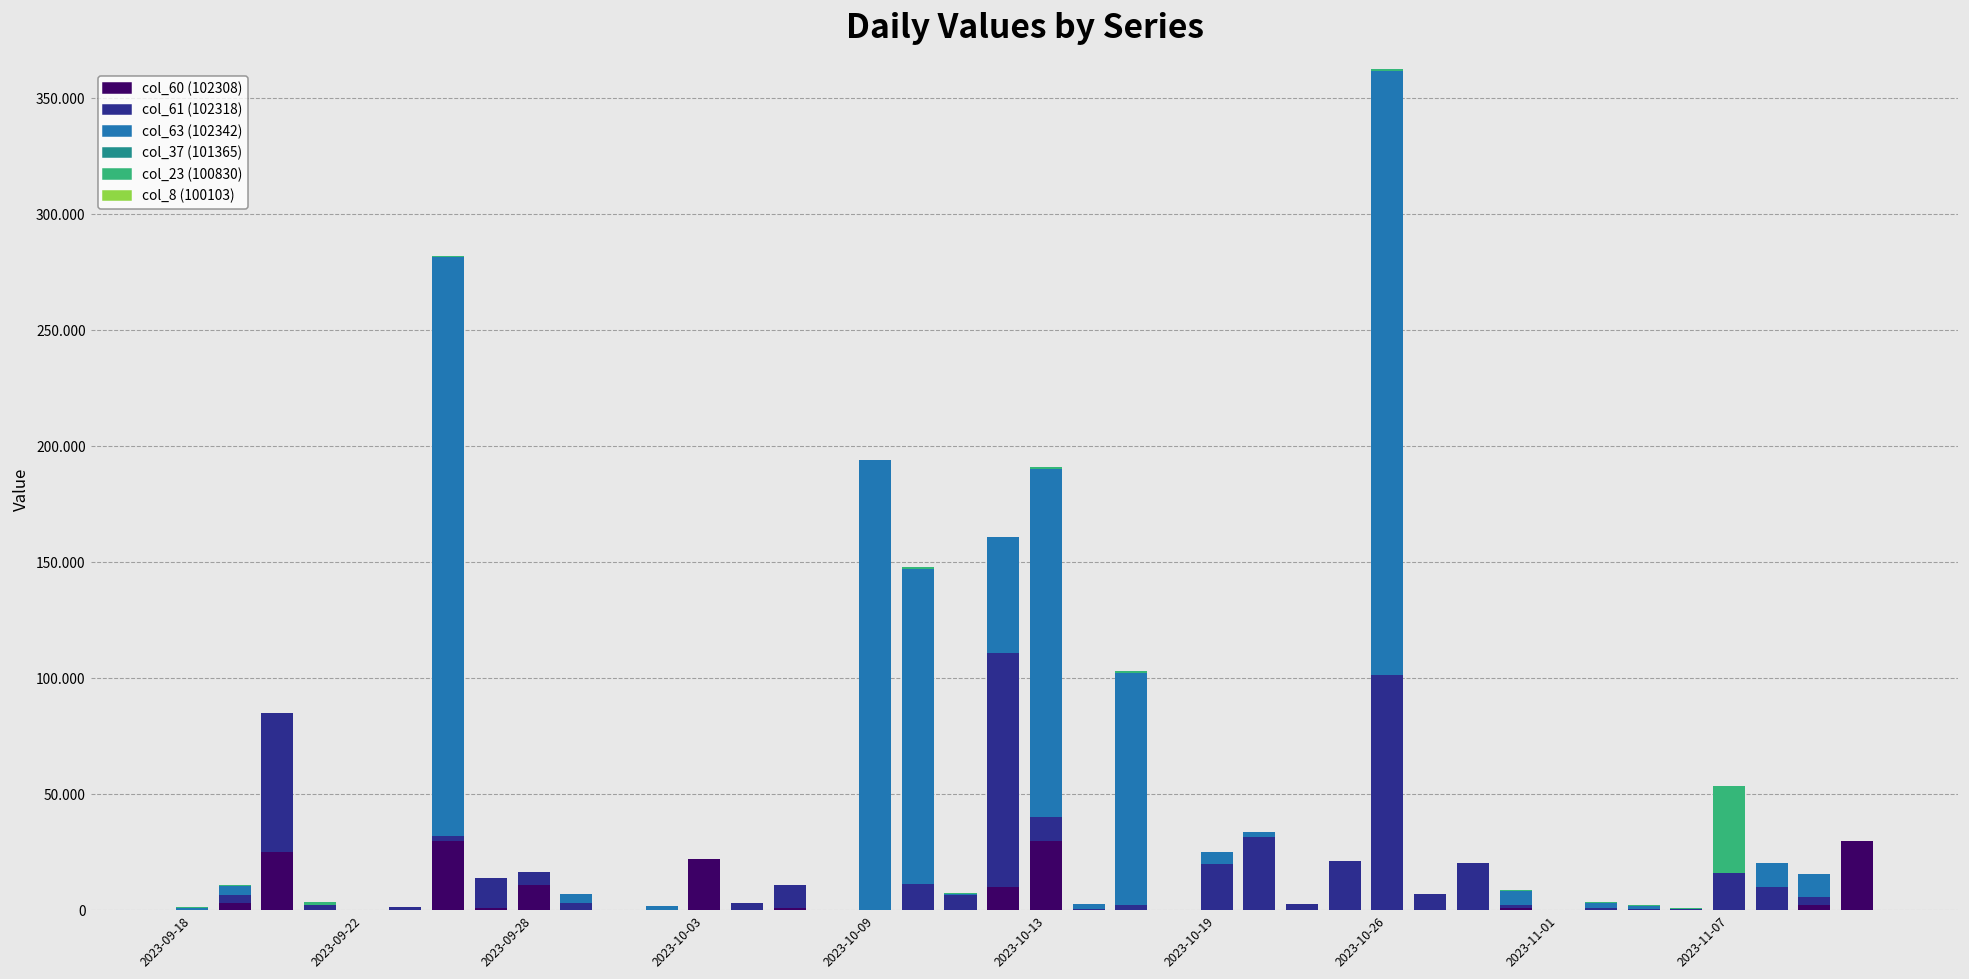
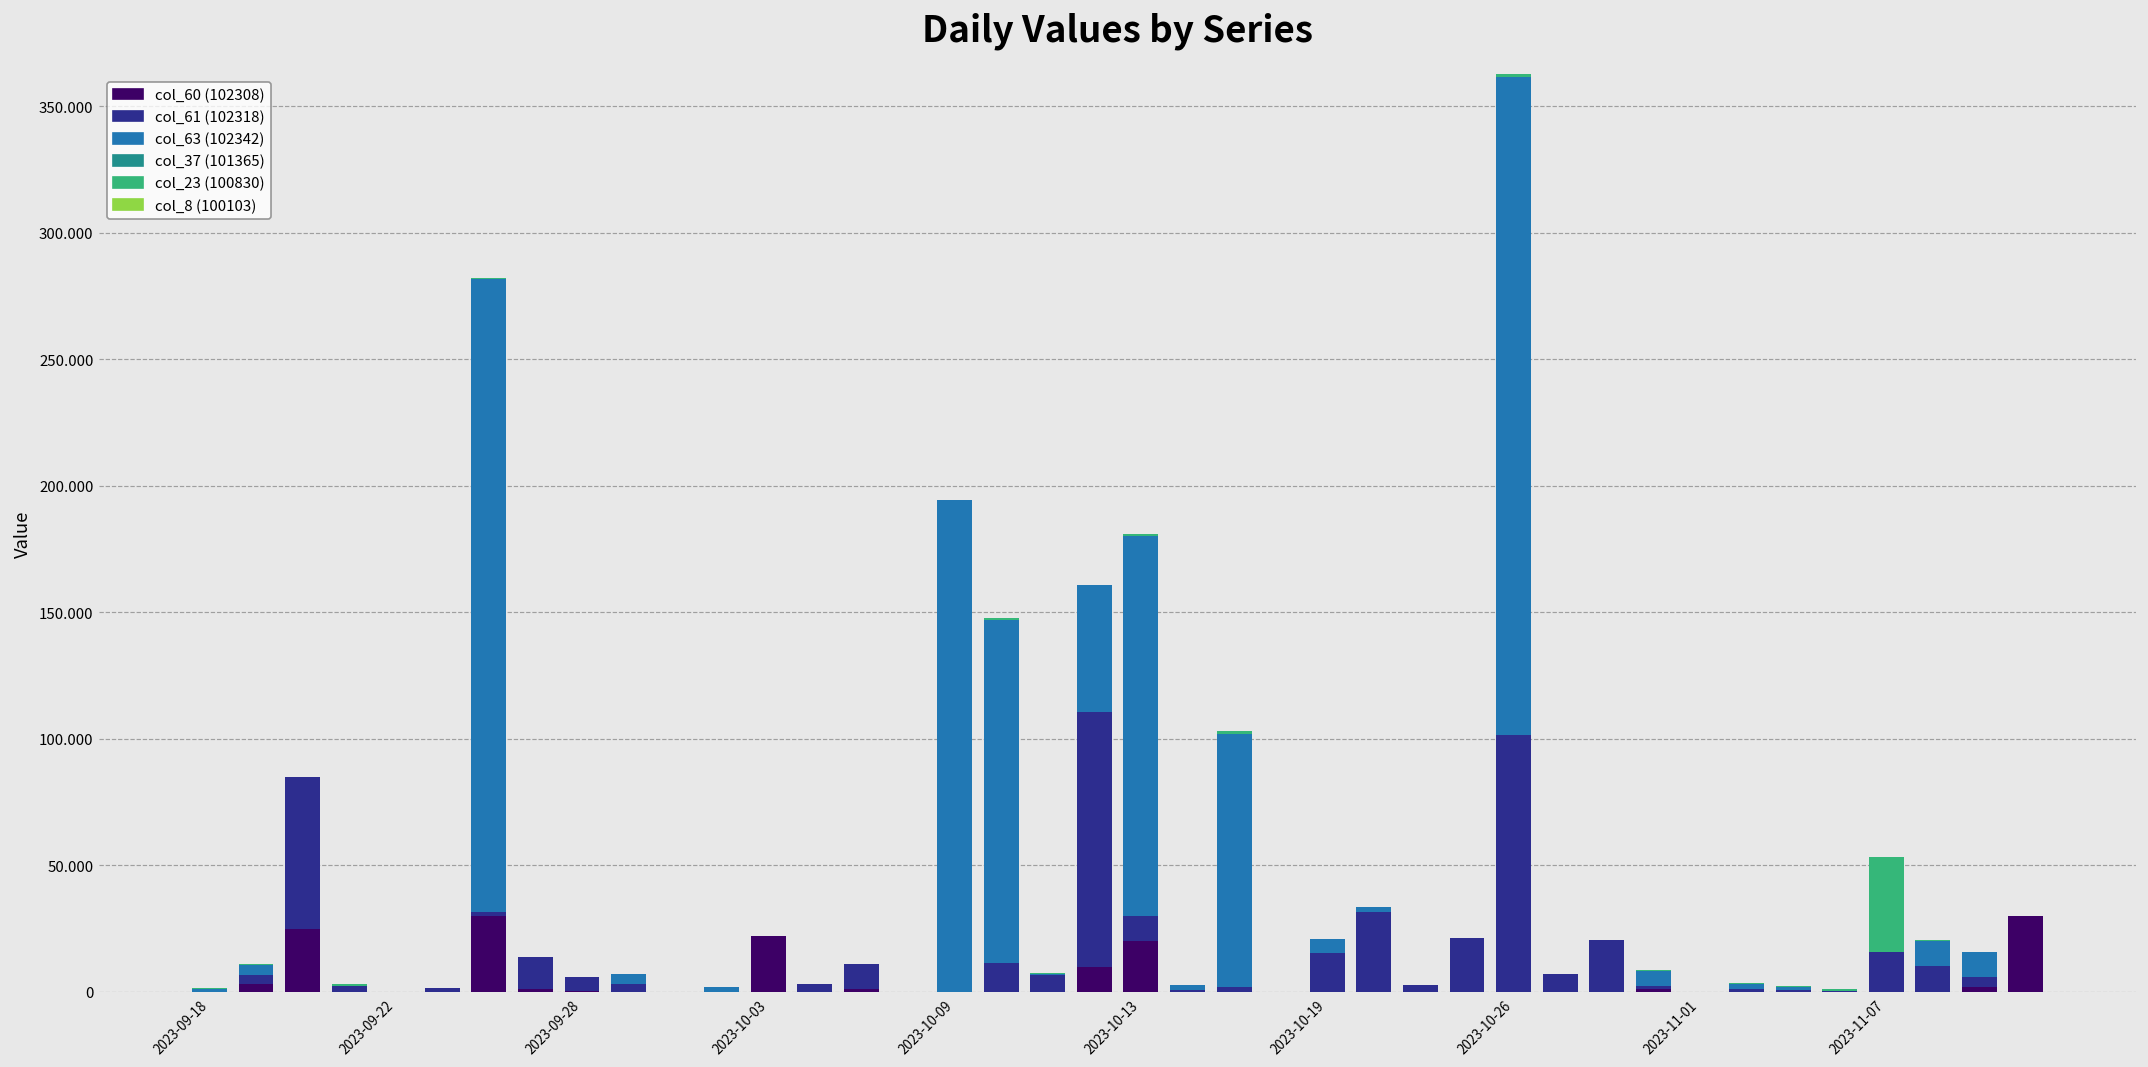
col_60 (102308), 2023-09-28: 11 -> 0
col_60 (102308), 2023-10-13: 30 -> 20
col_61 (102318), 2023-10-19: 20 -> 16
